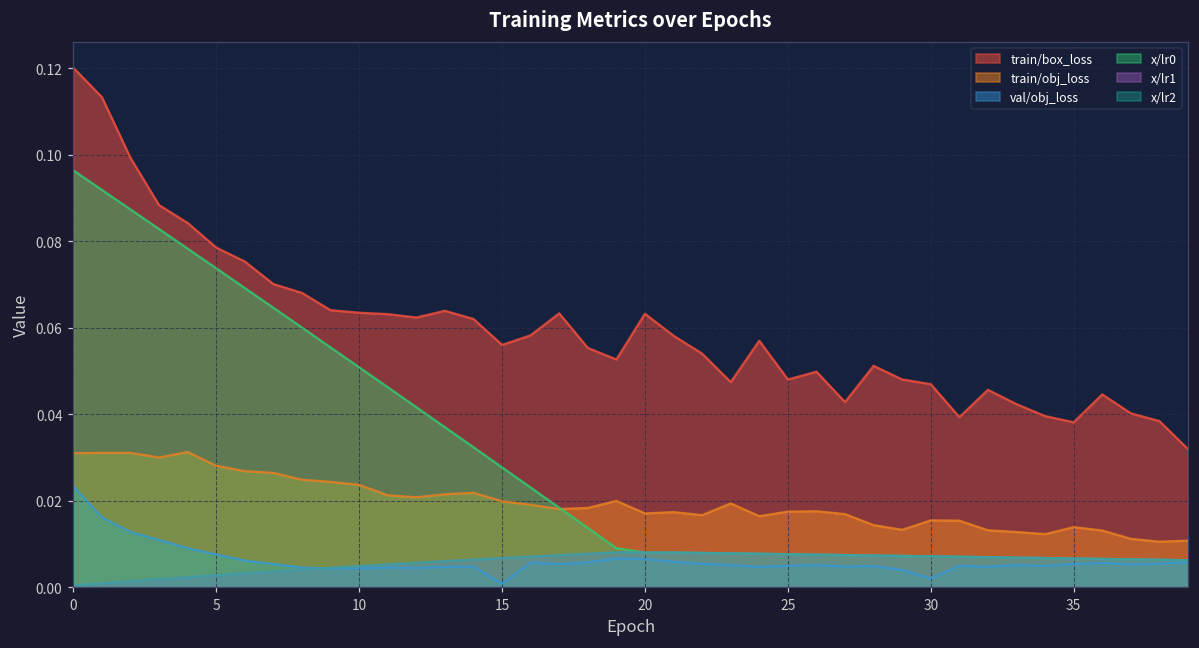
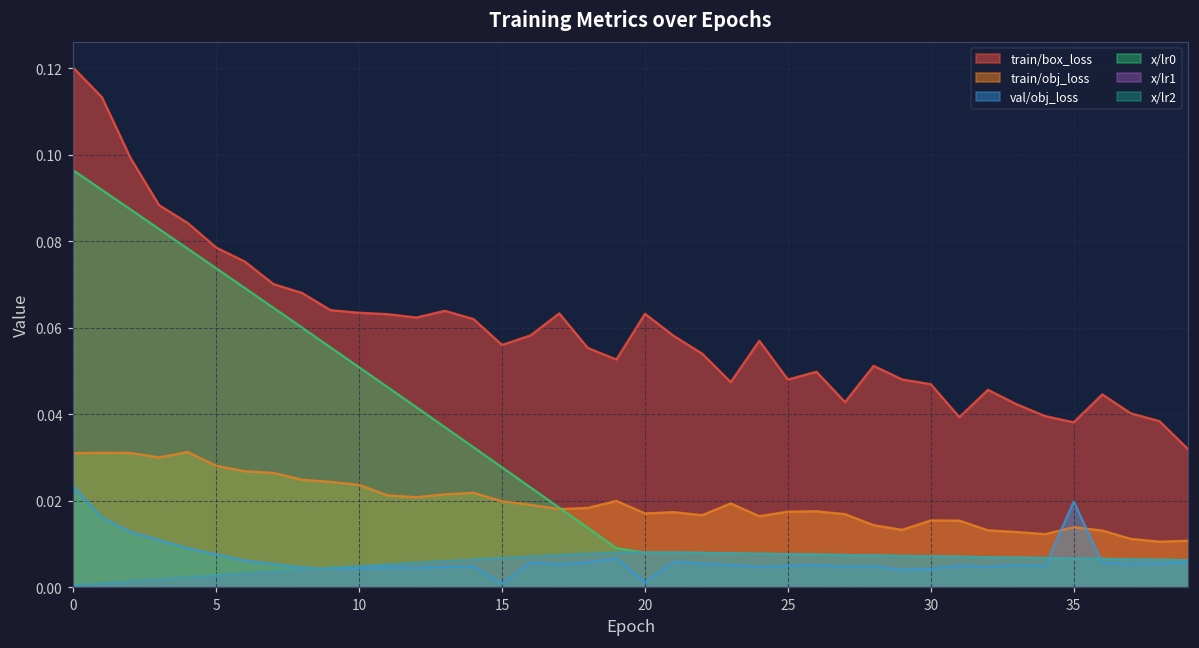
val/obj_loss, 20: 0.007 -> 0.001
val/obj_loss, 30: 0.002 -> 0.004
val/obj_loss, 35: 0.005 -> 0.020
